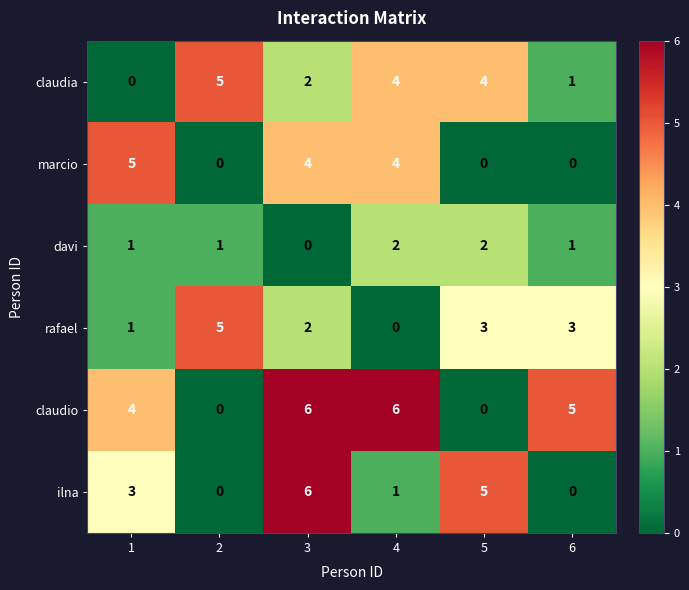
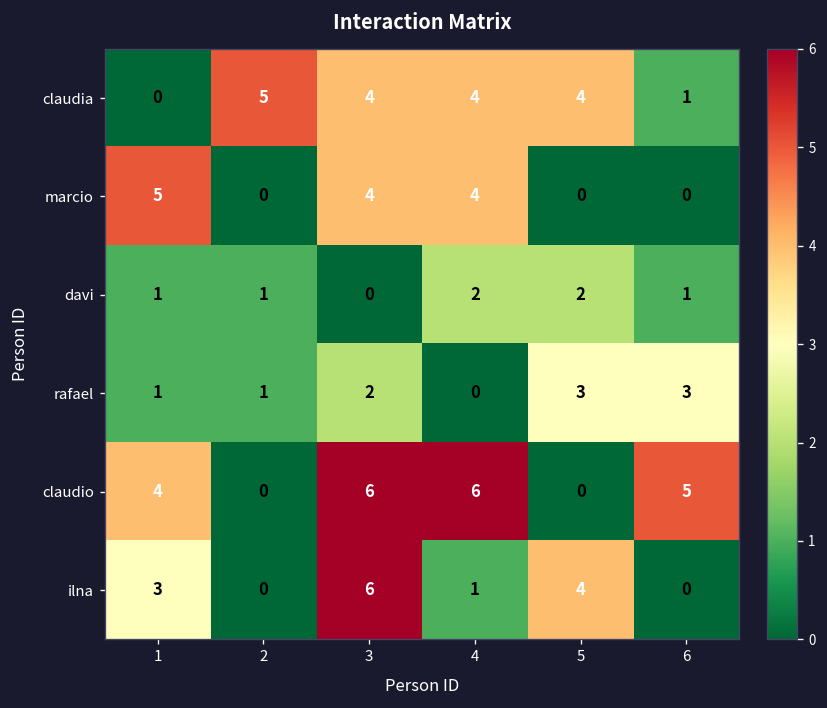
claudia, 3: 2 -> 4
rafael, 2: 5 -> 1
ilna, 5: 5 -> 4
